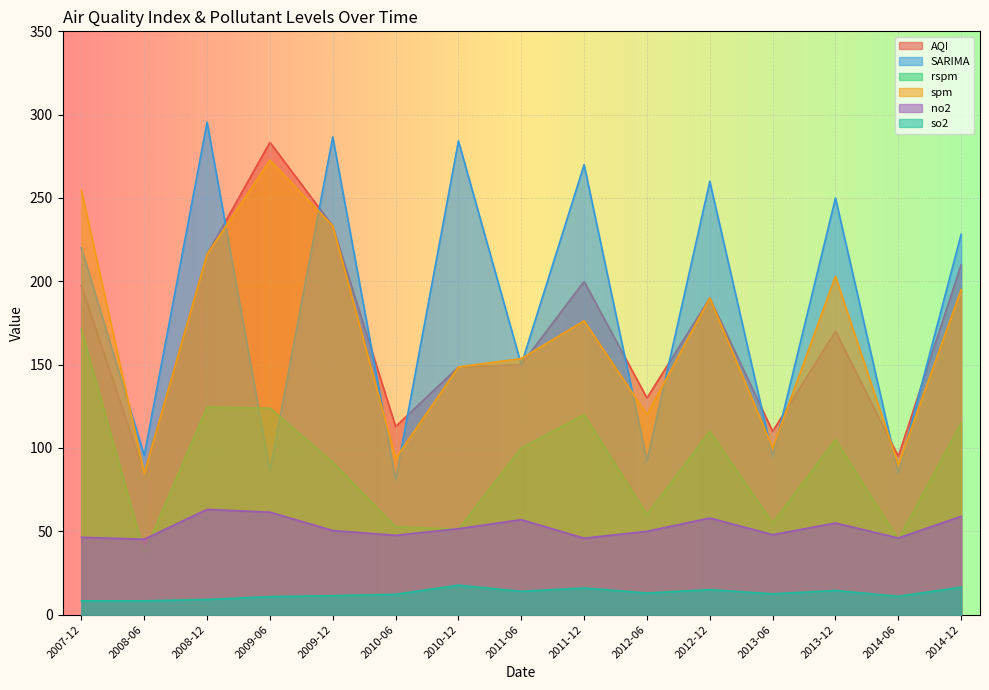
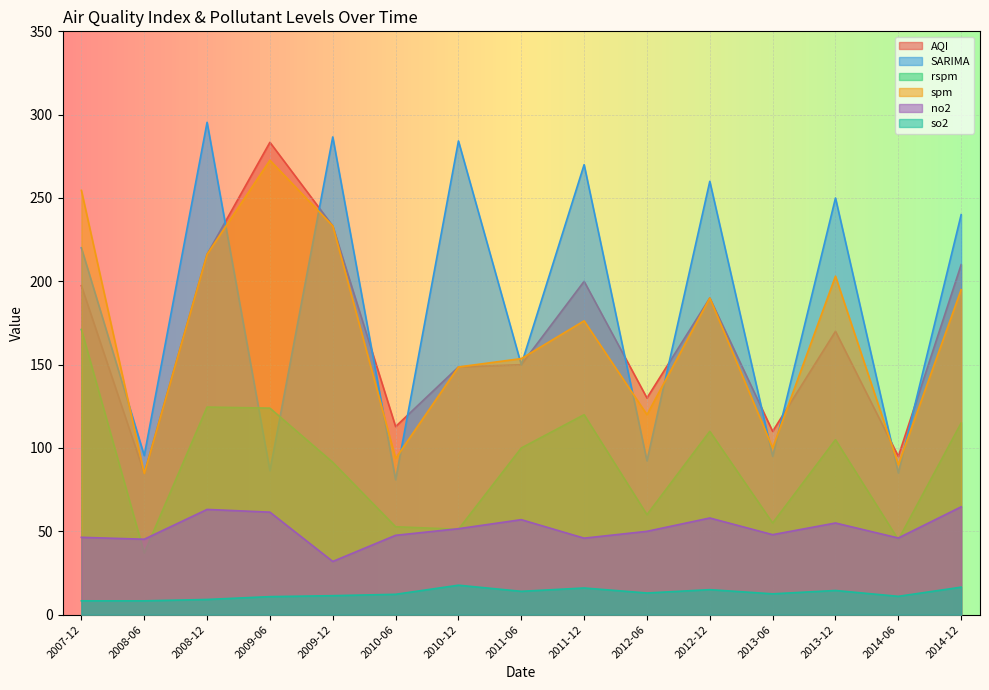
no2, 2009-12: 50 -> 32
SARIMA, 2014-12: 228 -> 240
no2, 2014-12: 59 -> 65
